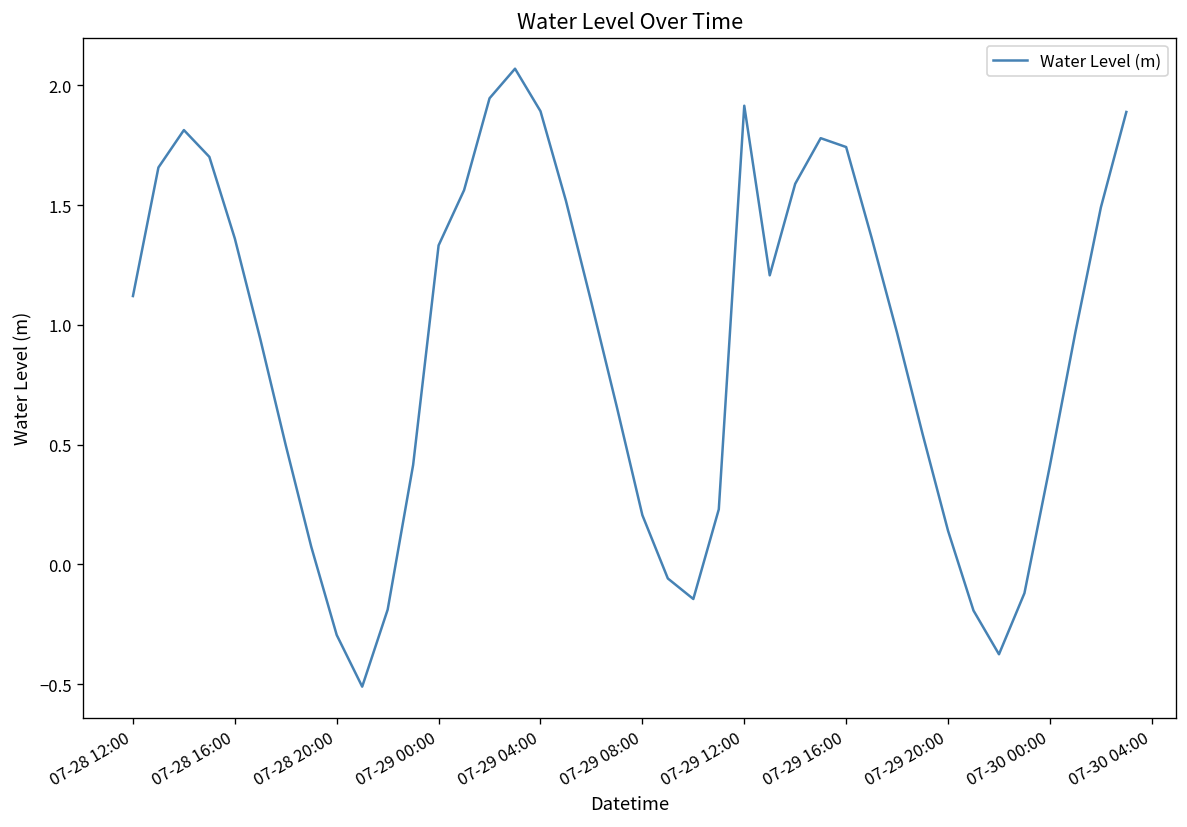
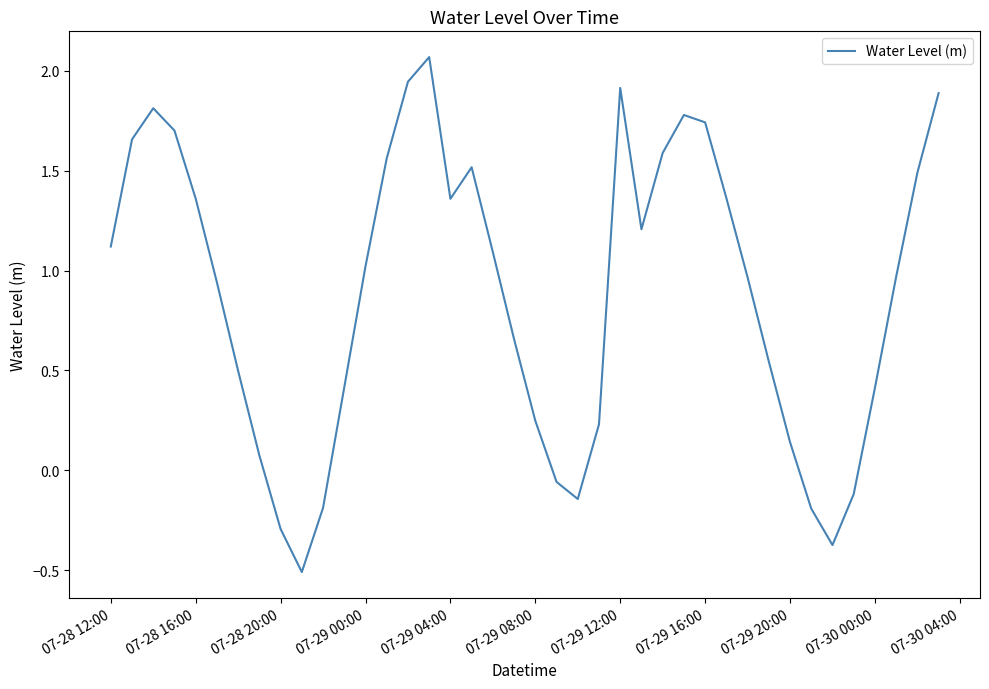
07-29 00:00: 1.33 -> 1.02
07-29 04:00: 1.89 -> 1.36
07-29 08:00: 0.21 -> 0.25
